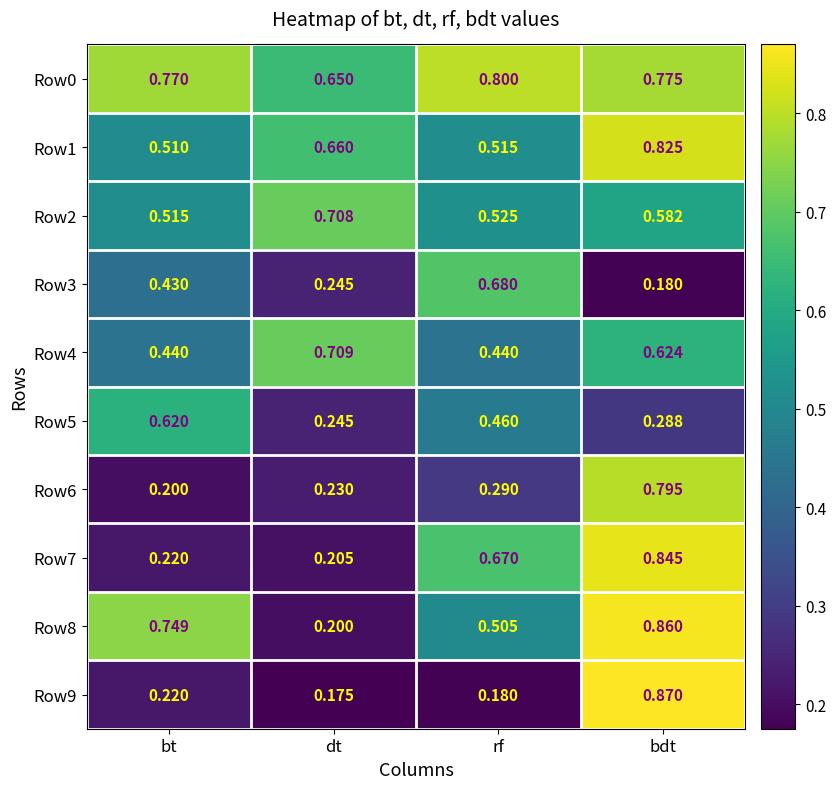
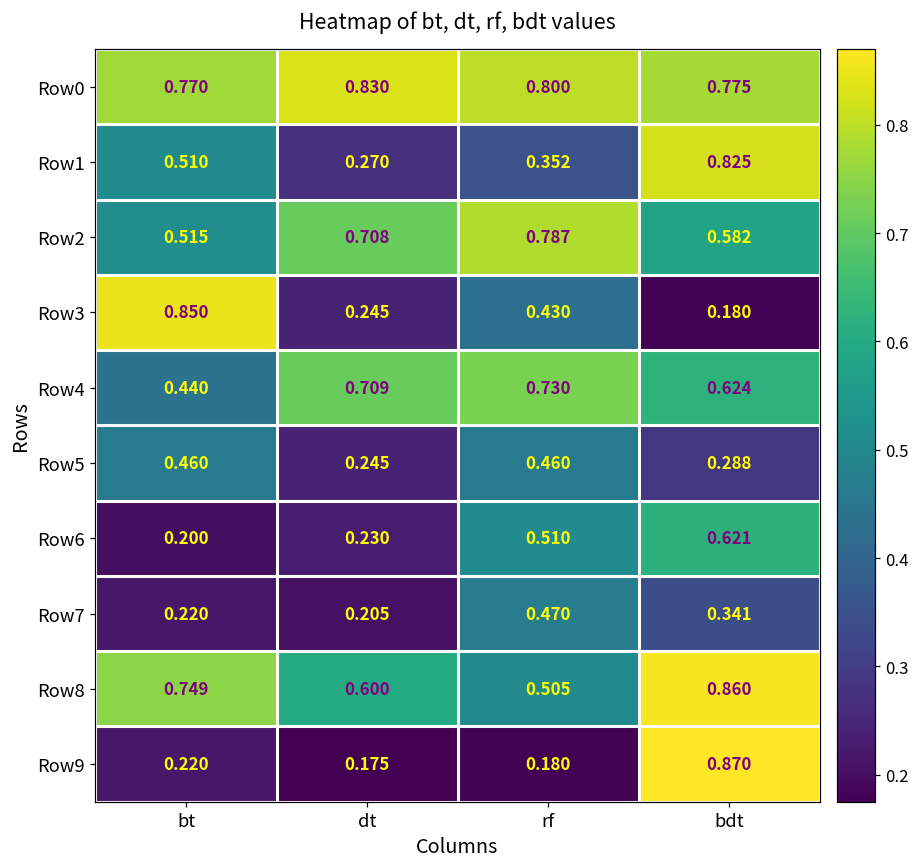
Row0, dt: 0.650 -> 0.830
Row1, dt: 0.660 -> 0.270
Row1, rf: 0.515 -> 0.352
Row2, rf: 0.525 -> 0.787
Row3, bt: 0.430 -> 0.850
Row3, rf: 0.680 -> 0.430
Row4, rf: 0.440 -> 0.730
Row5, bt: 0.620 -> 0.460
Row6, rf: 0.290 -> 0.510
Row6, bdt: 0.795 -> 0.621
Row7, rf: 0.670 -> 0.470
Row7, bdt: 0.845 -> 0.341
Row8, dt: 0.200 -> 0.600
